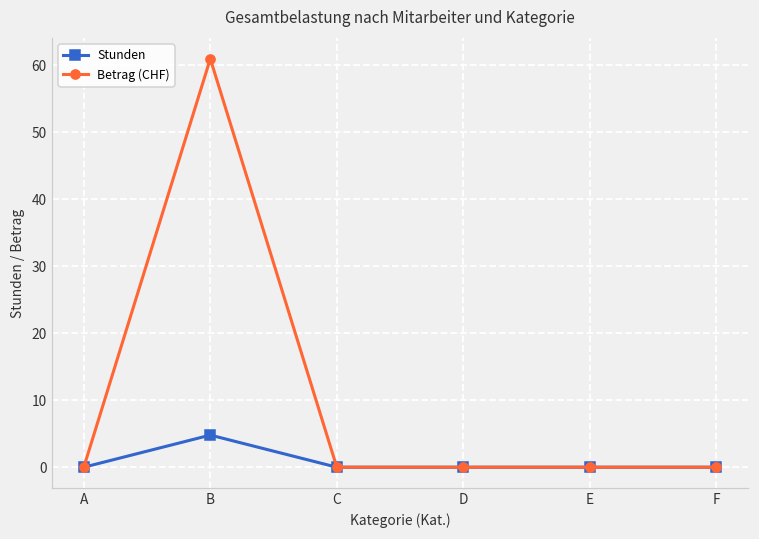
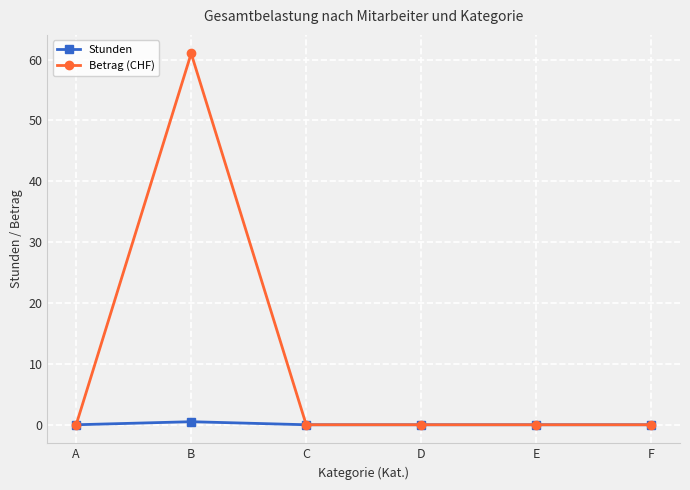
Stunden, B: 5 -> 1
